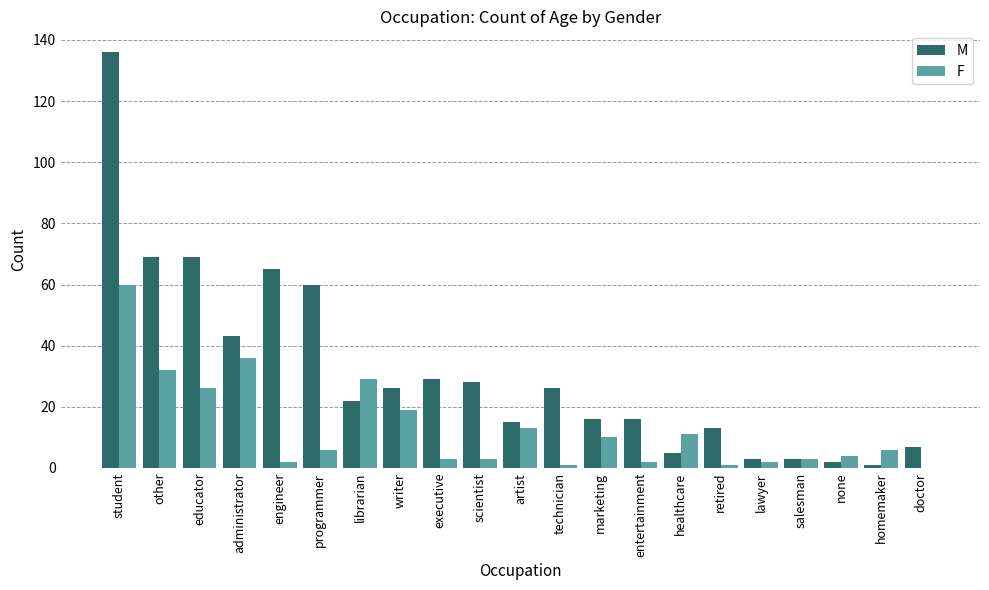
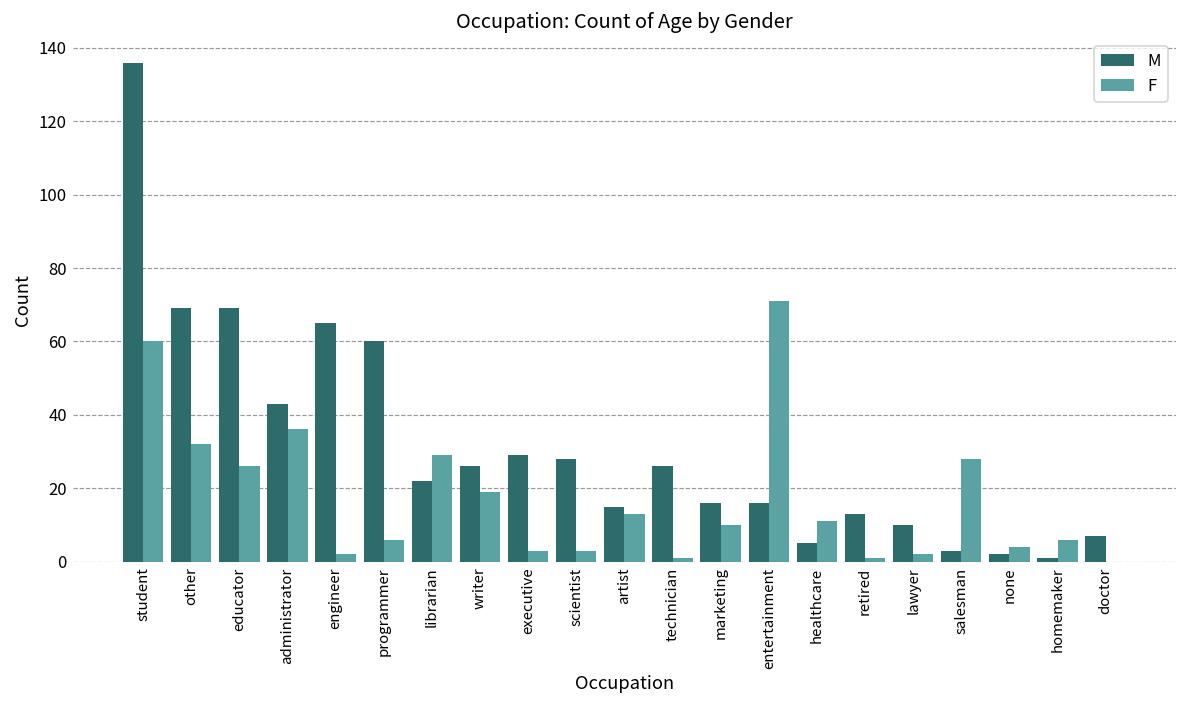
F, entertainment: 2 -> 71
M, lawyer: 3 -> 10
F, salesman: 3 -> 28
